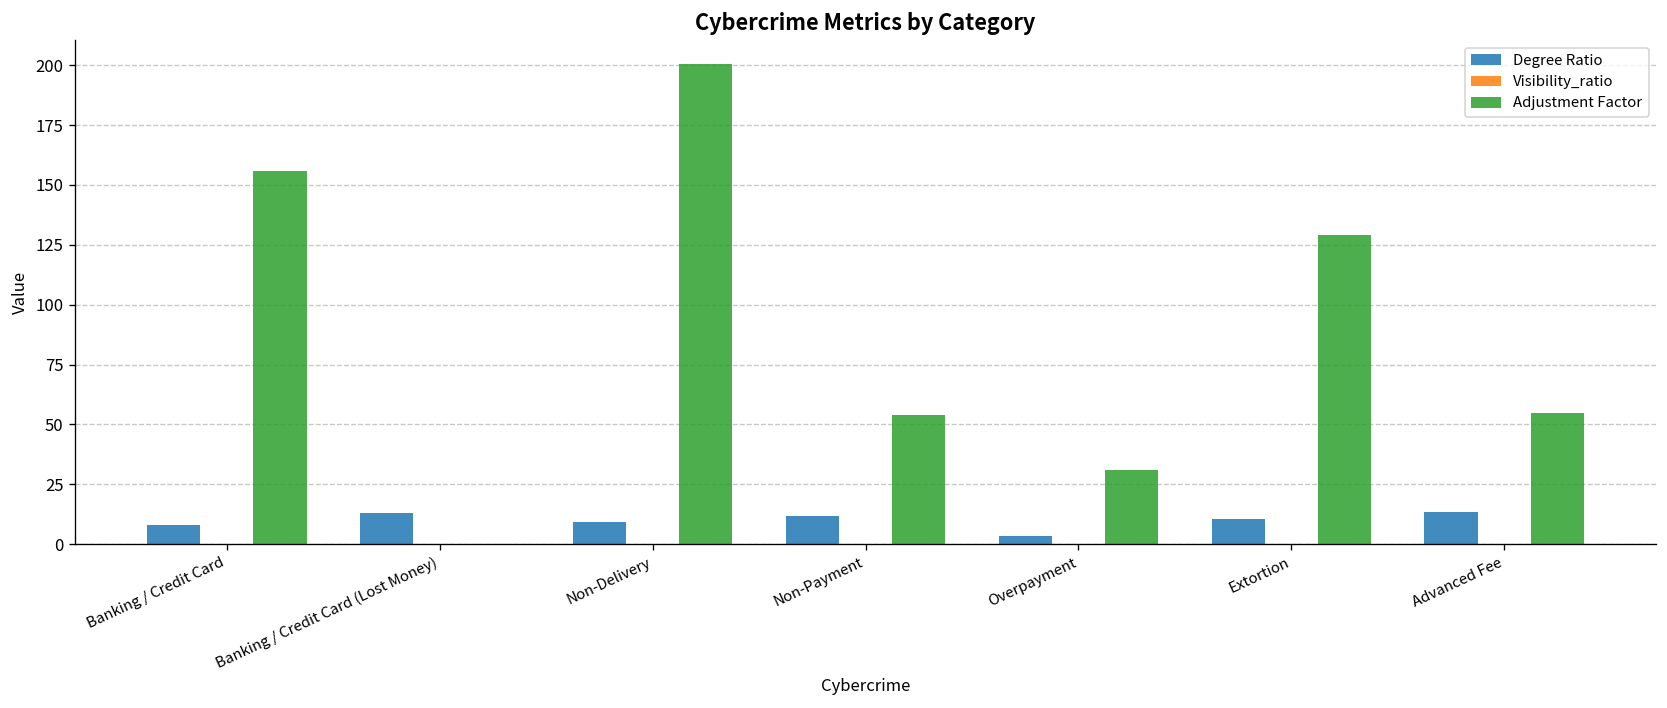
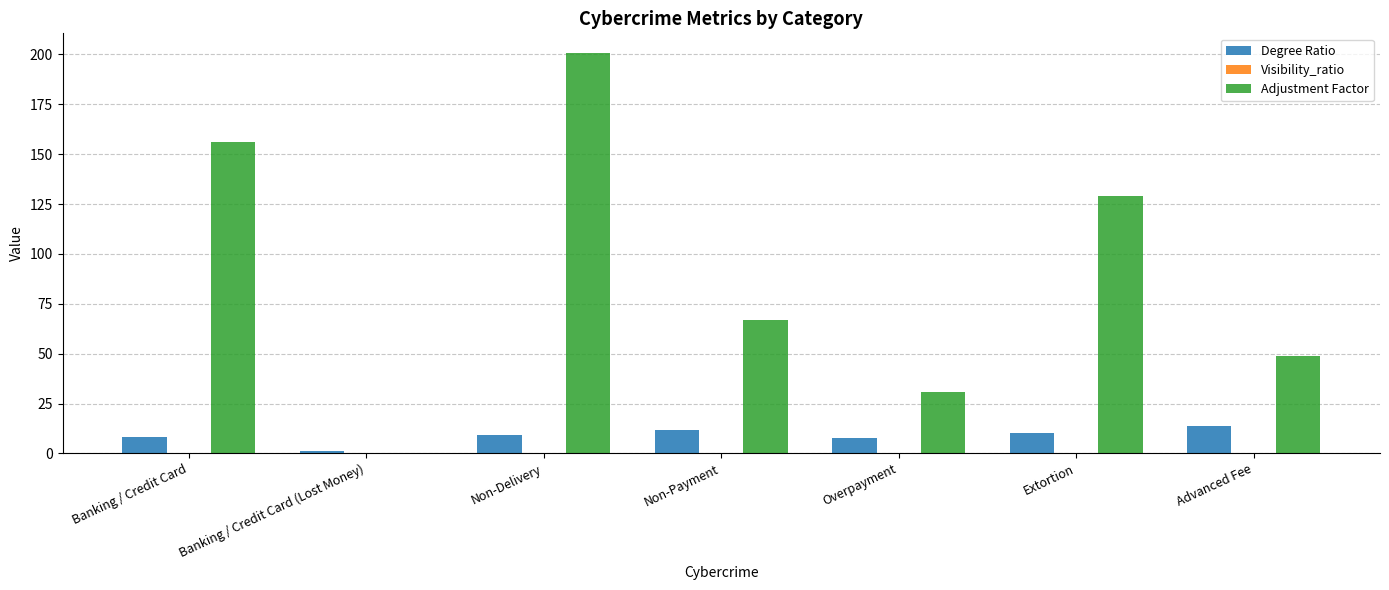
Degree Ratio, Banking / Credit Card (Lost Money): 13 -> 1
Adjustment Factor, Non-Payment: 54 -> 67
Degree Ratio, Overpayment: 4 -> 8
Adjustment Factor, Advanced Fee: 55 -> 49
